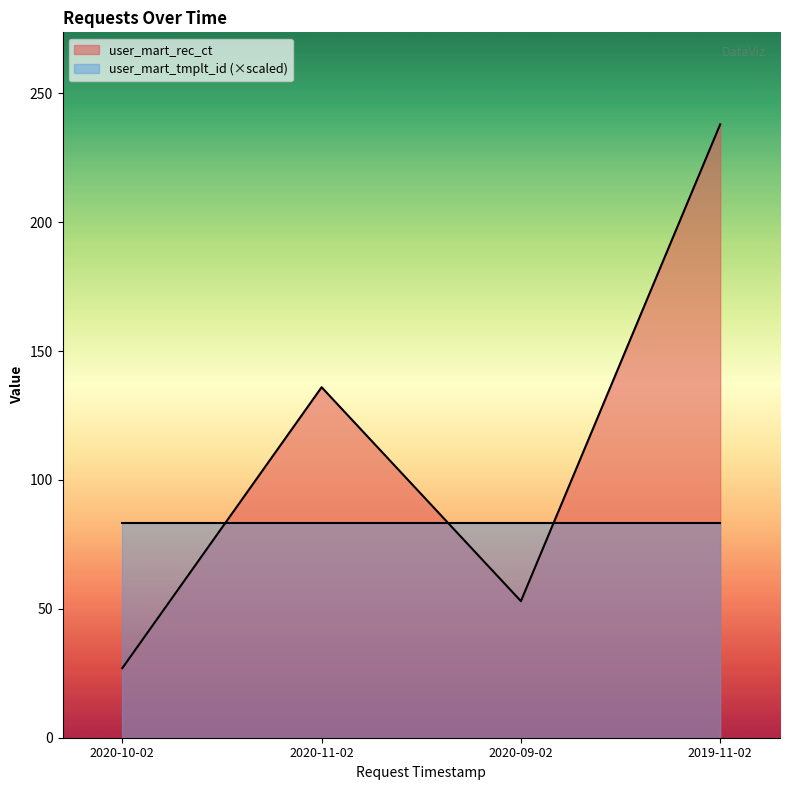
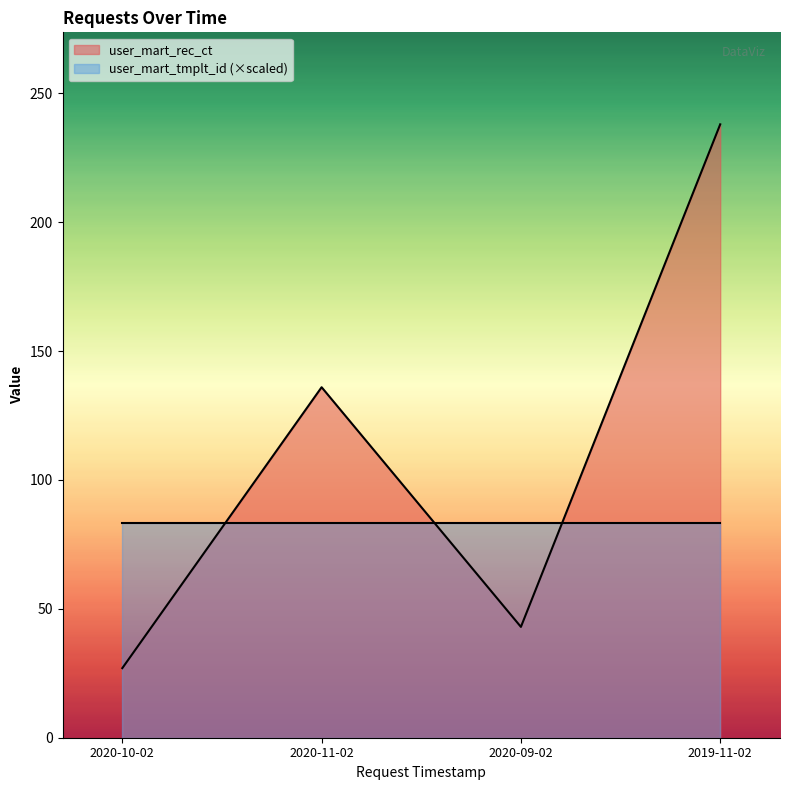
user_mart_rec_ct, 2020-09-02: 53 -> 43
